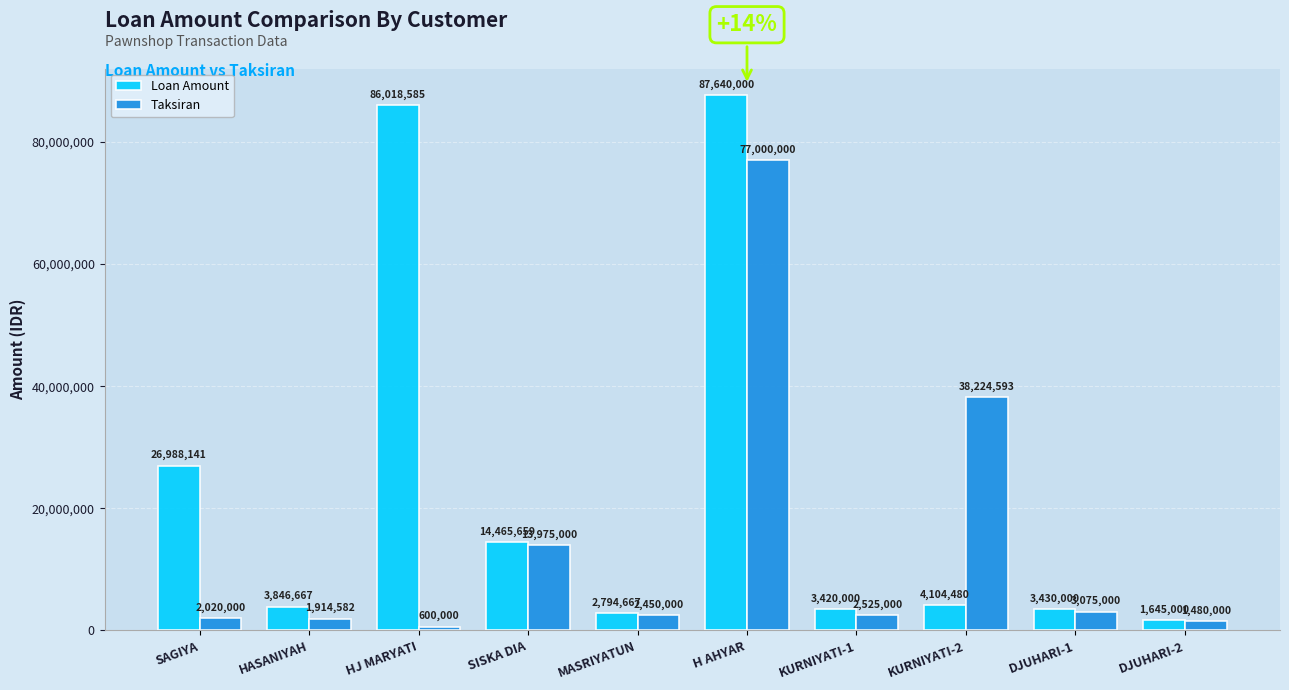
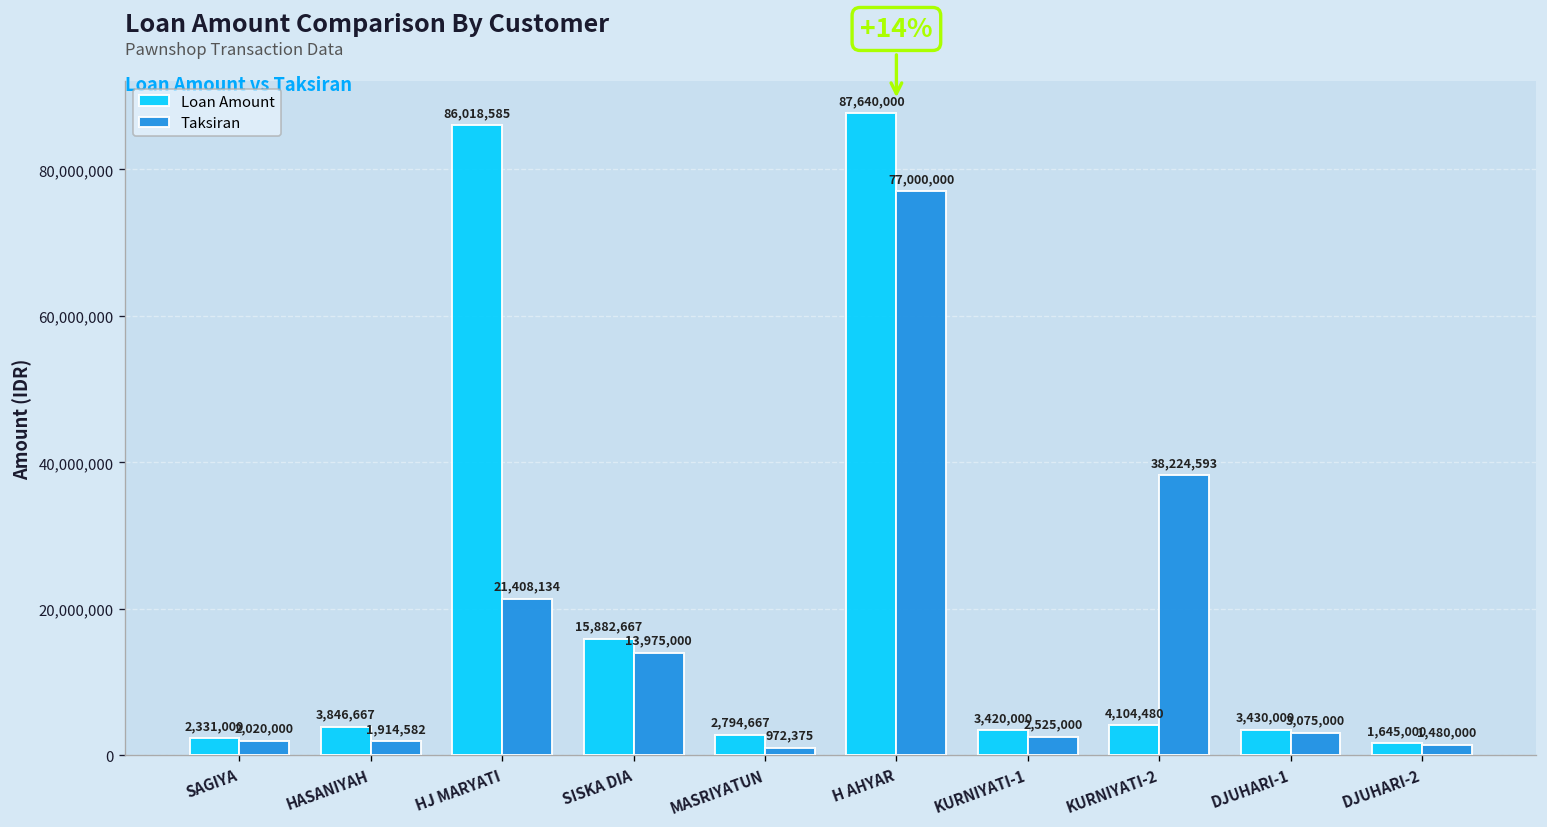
Loan Amount, SAGIYA: 26,988,141 -> 2,331,000
Taksiran, HJ MARYATI: 600,000 -> 21,408,134
Loan Amount, SISKA DIA: 14,465,659 -> 15,882,667
Taksiran, MASRIYATUN: 2,450,000 -> 972,375
